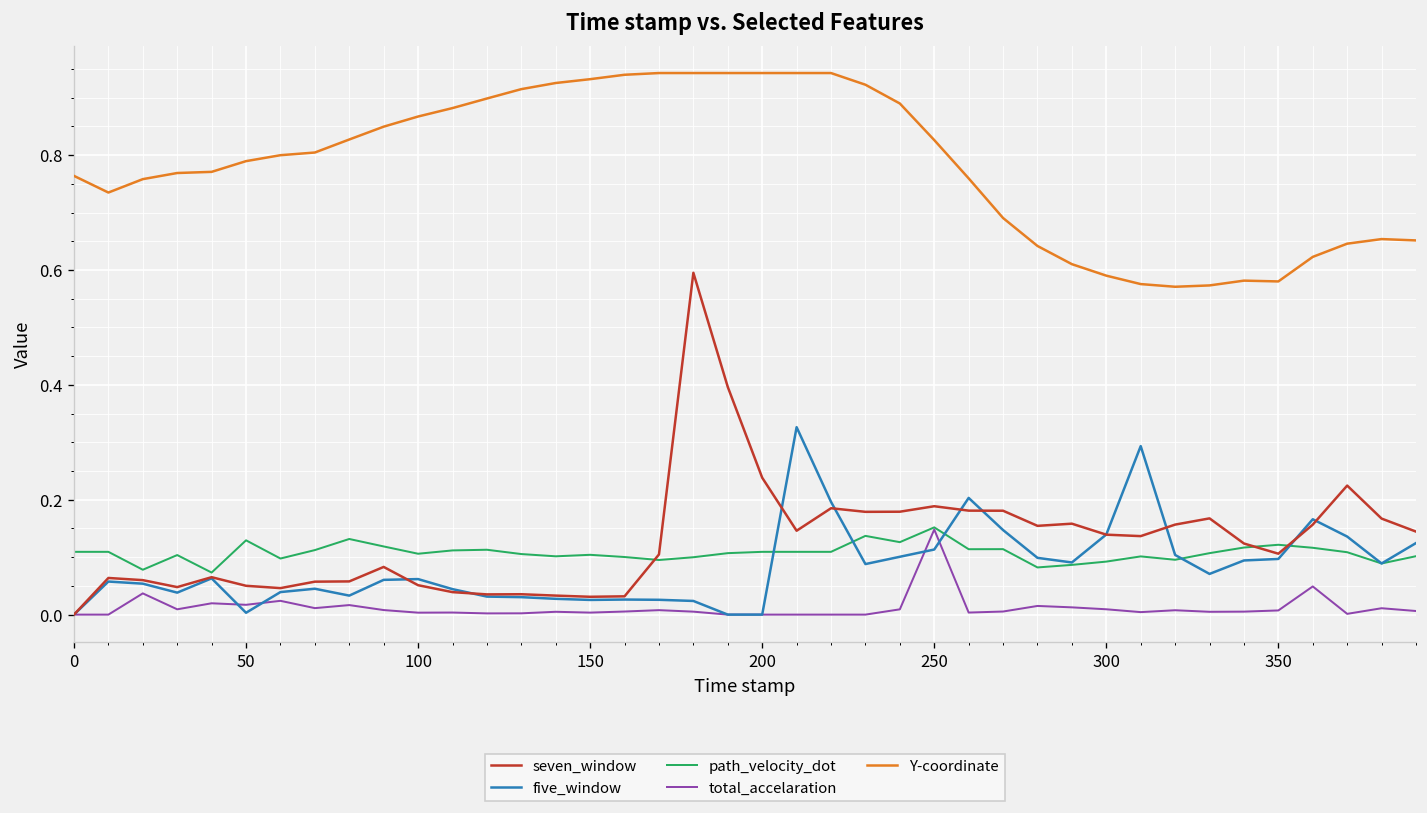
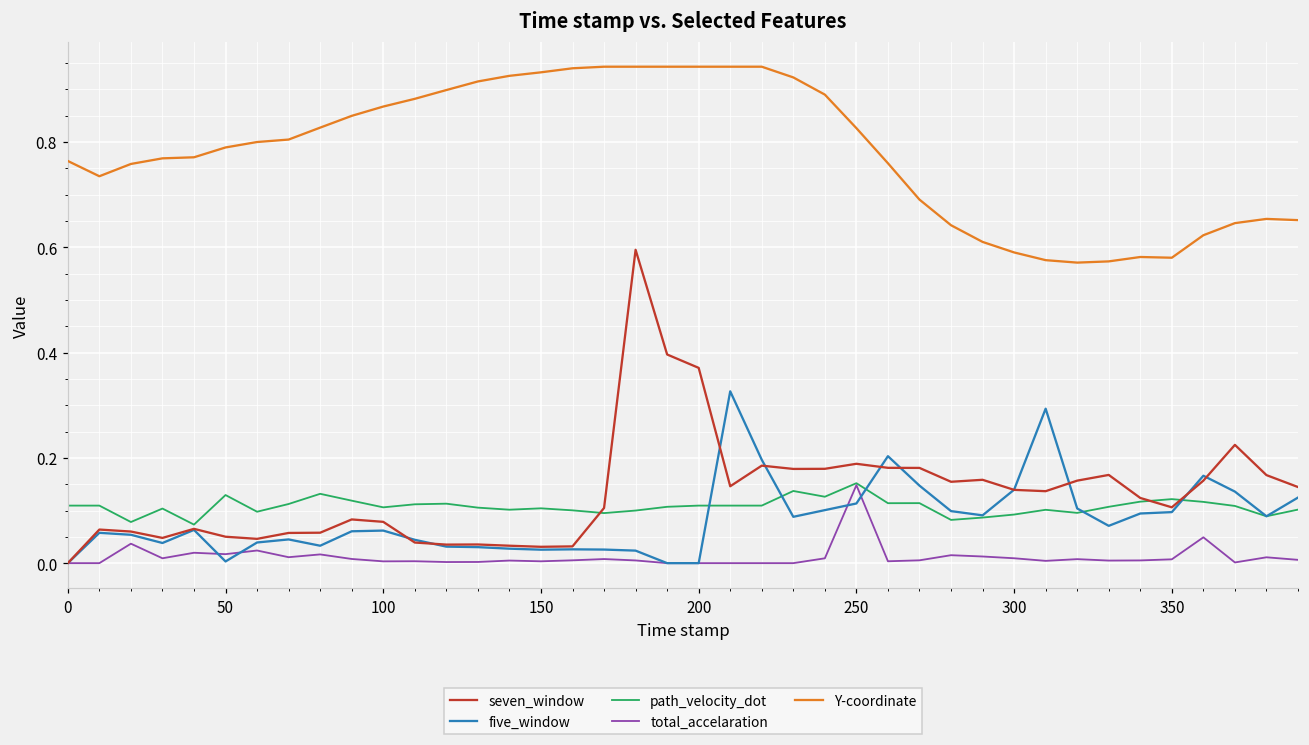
seven_window, 100: 0.05 -> 0.08
seven_window, 200: 0.24 -> 0.37
